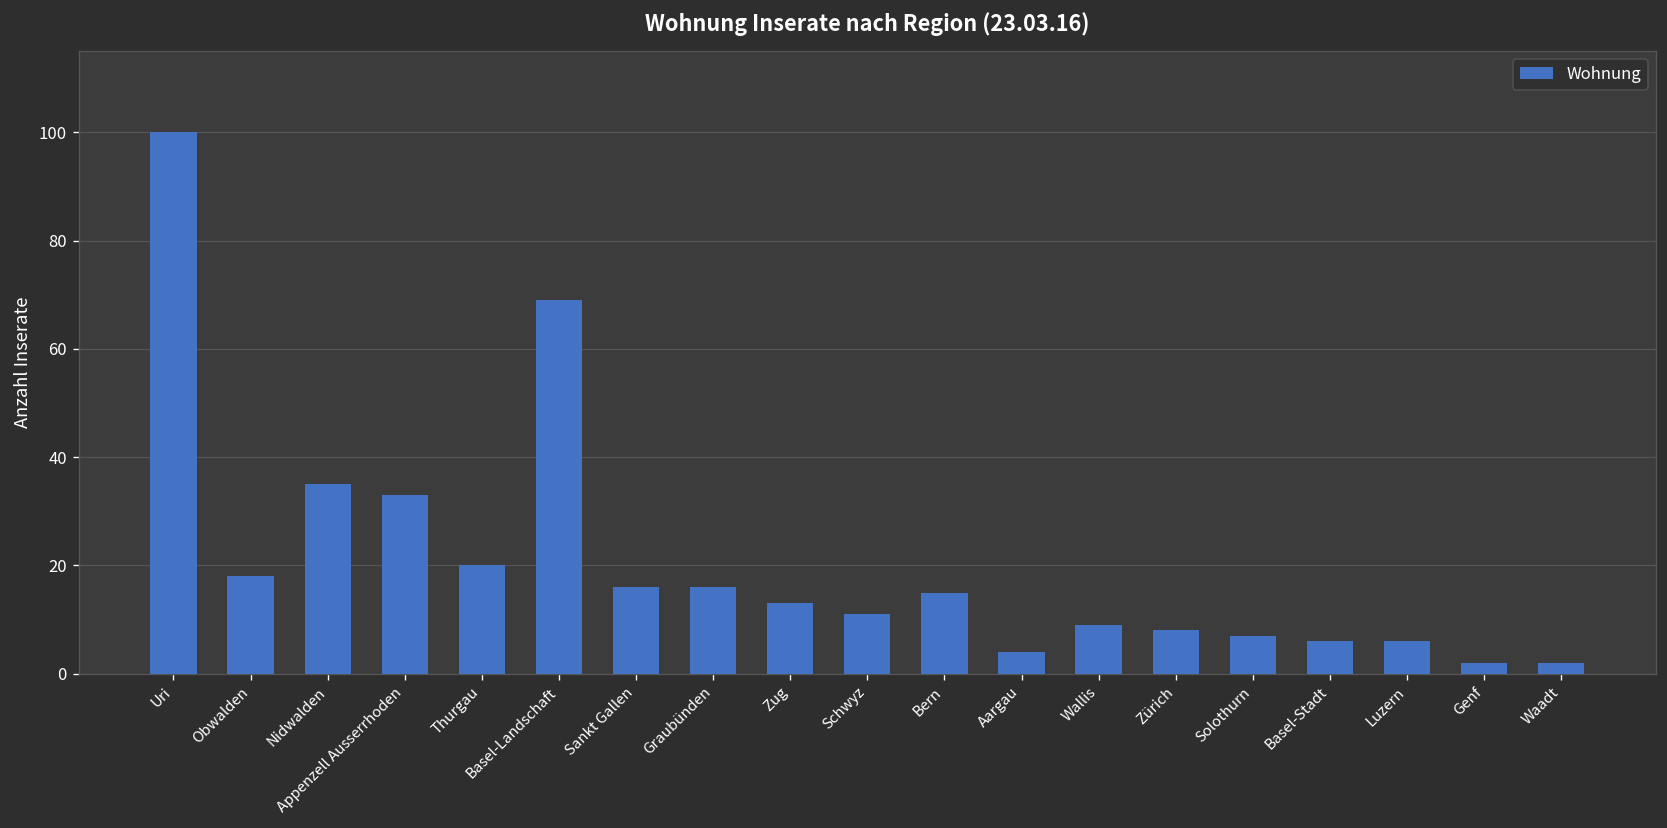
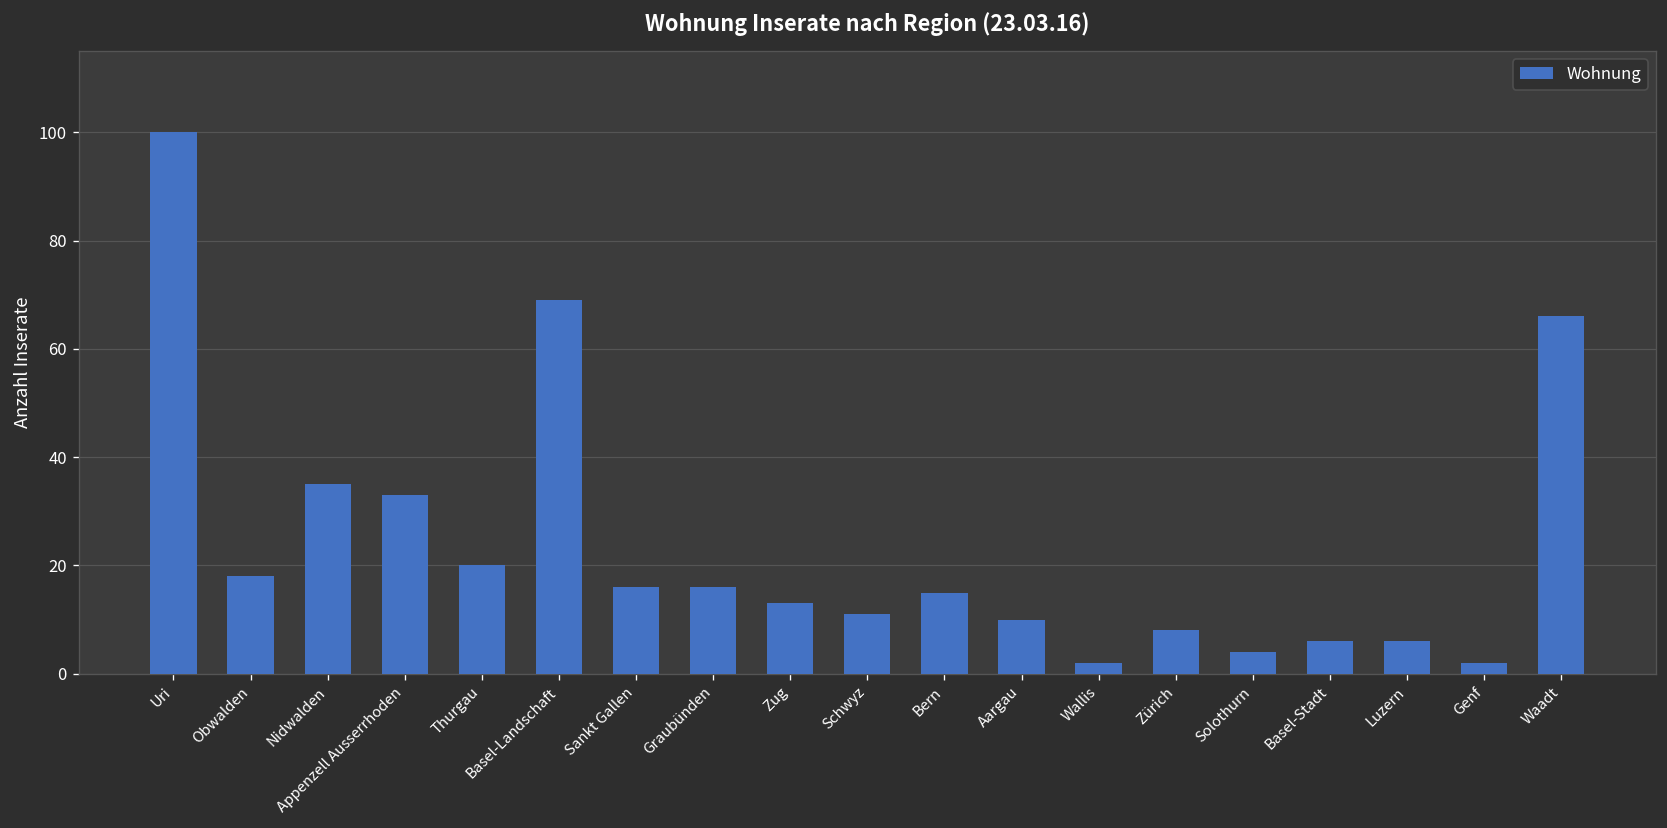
Aargau: 4 -> 10
Wallis: 9 -> 2
Solothurn: 7 -> 4
Waadt: 2 -> 66
